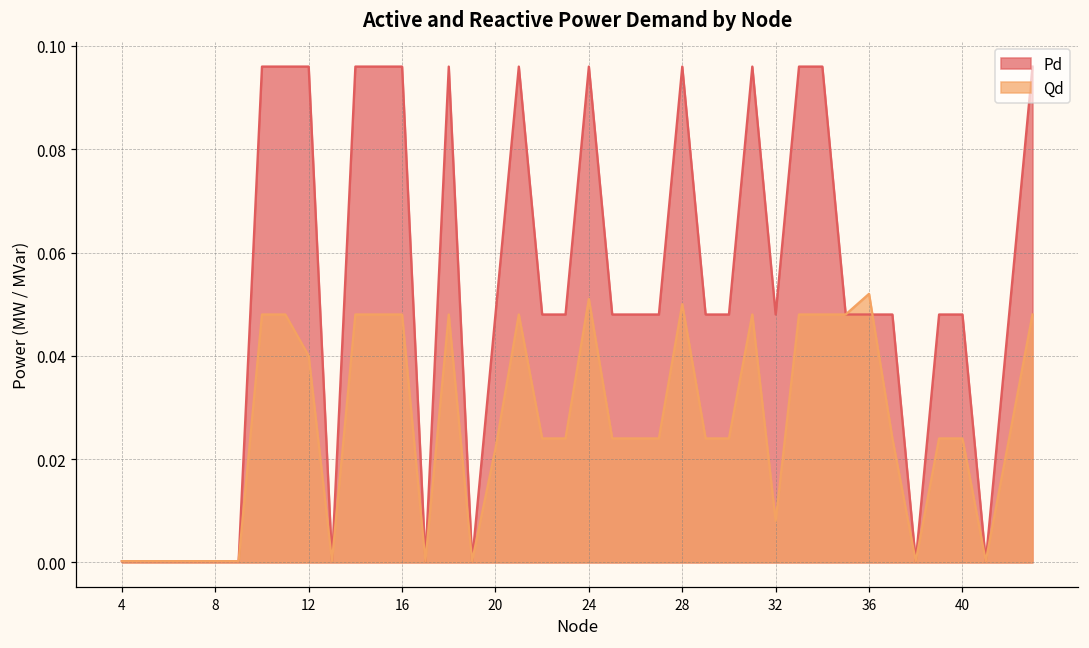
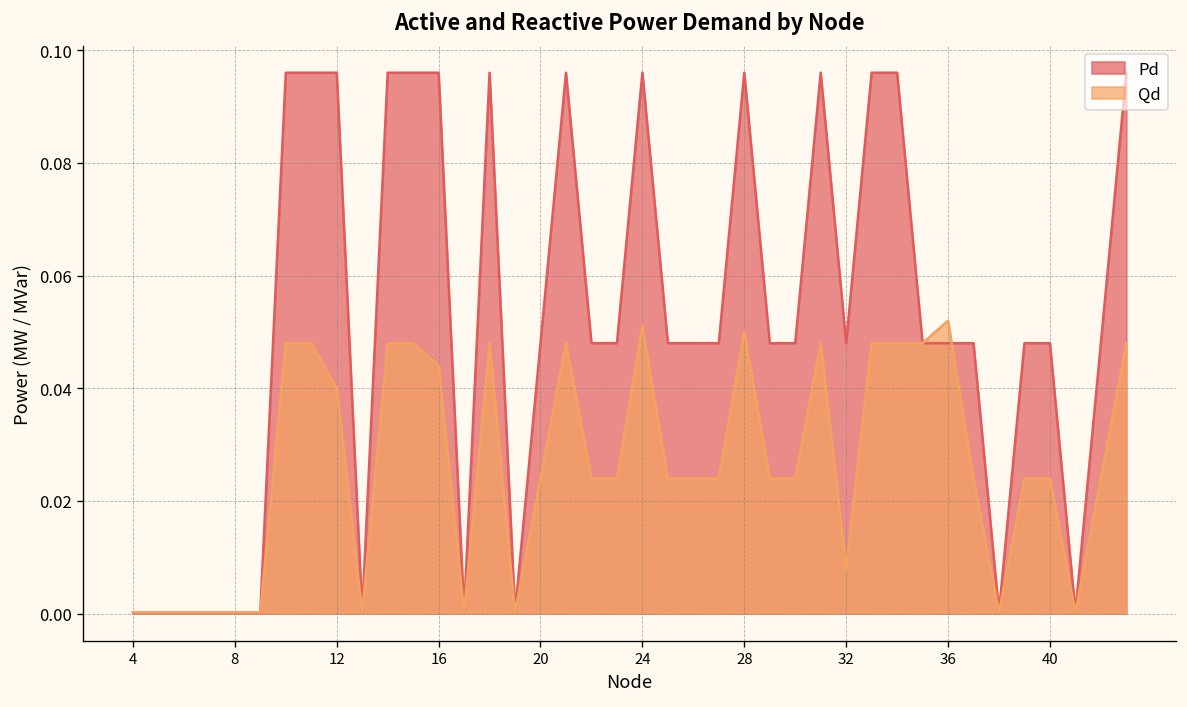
Qd, 16: 0.048 -> 0.044
Qd, 20: 0.022 -> 0.024
